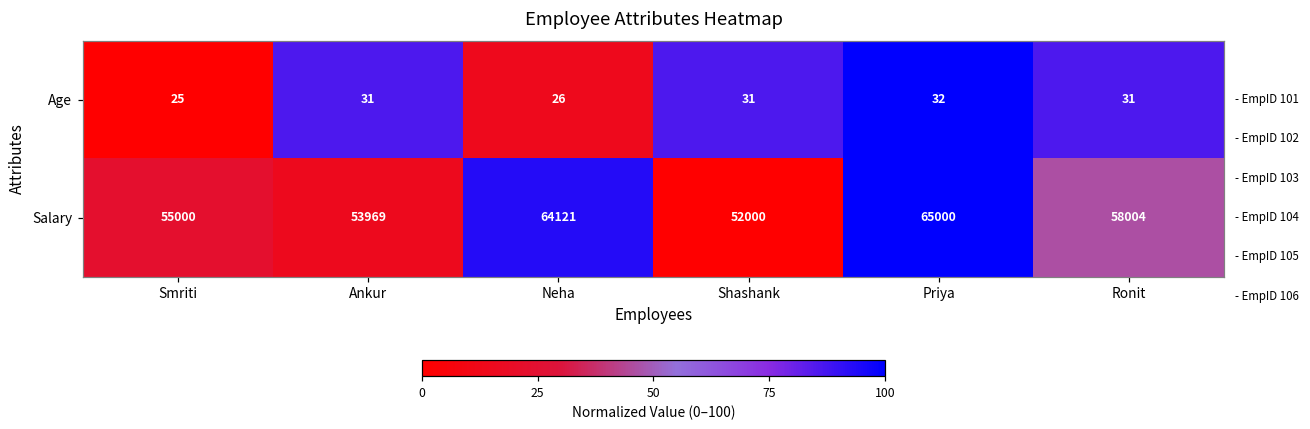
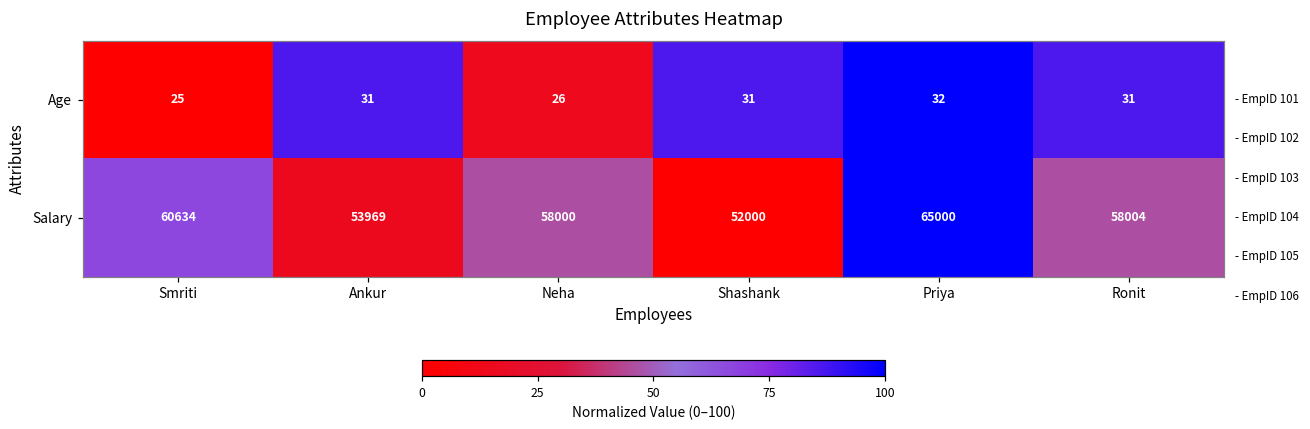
Salary, Smriti: 55000 -> 60634
Salary, Neha: 64121 -> 58000
